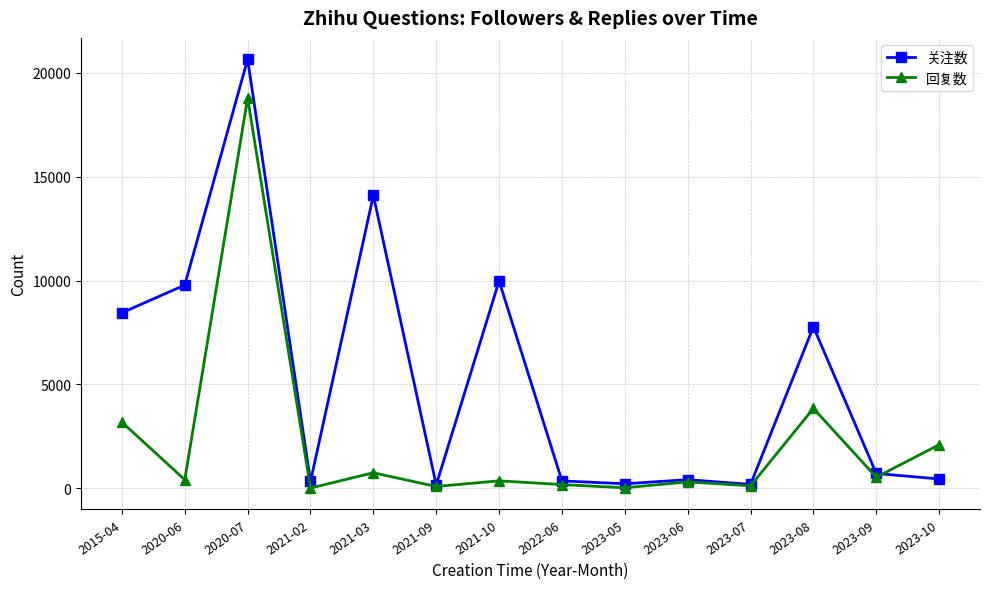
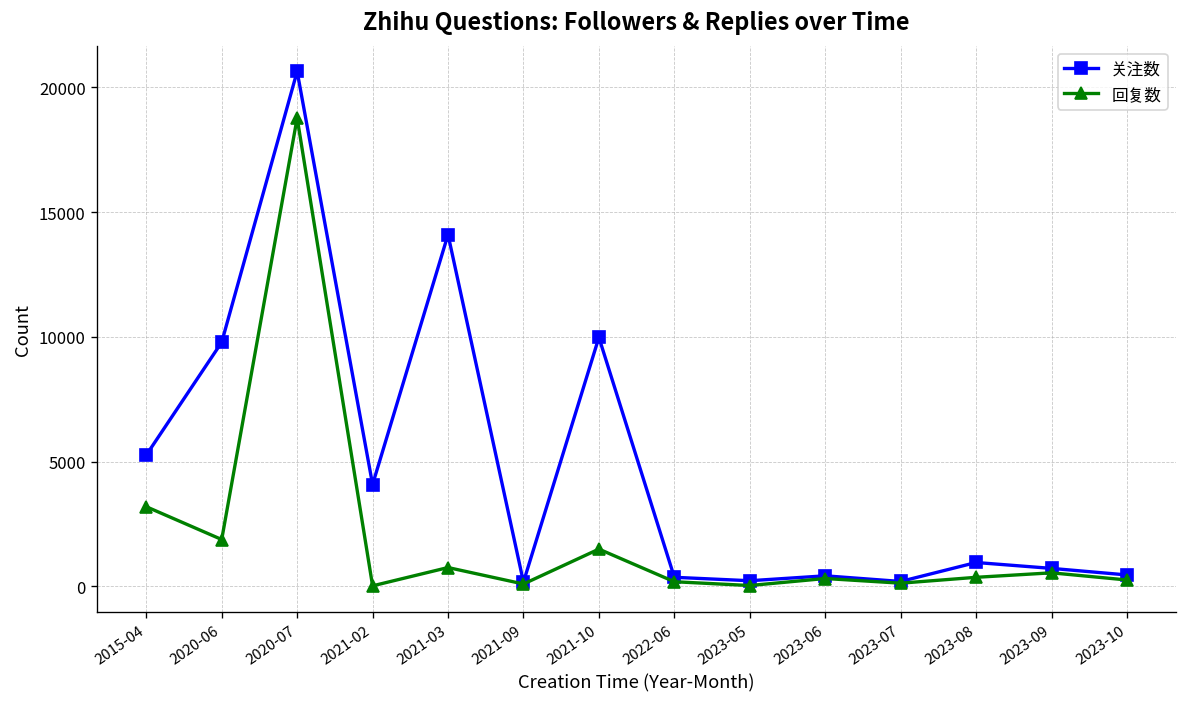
关注数, 2015-04: 8400 -> 5300
回复数, 2020-06: 400 -> 1900
关注数, 2021-02: 300 -> 4100
回复数, 2021-10: 400 -> 1500
关注数, 2023-08: 7800 -> 1000
回复数, 2023-08: 3800 -> 400
回复数, 2023-10: 2100 -> 300
